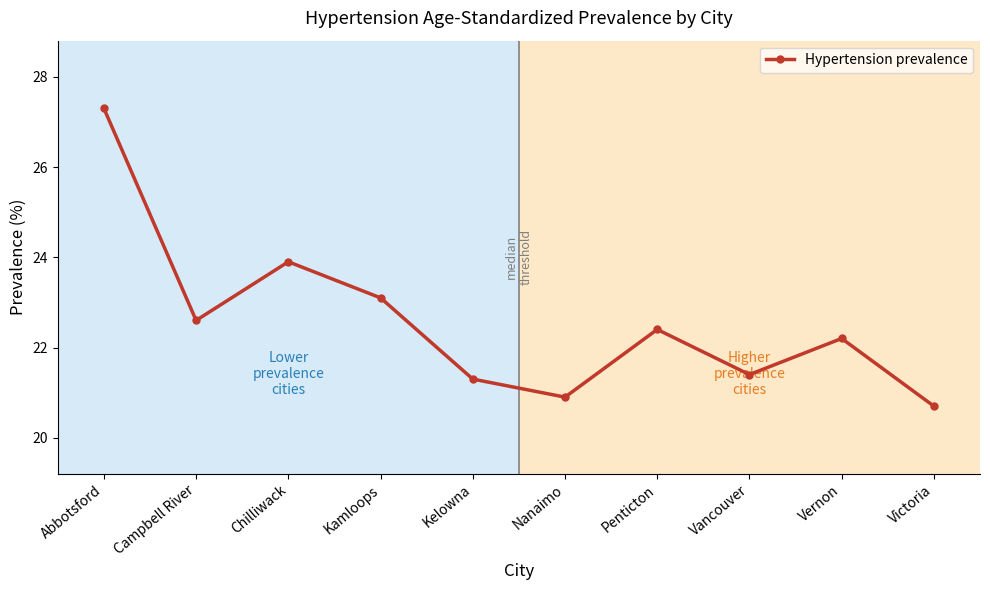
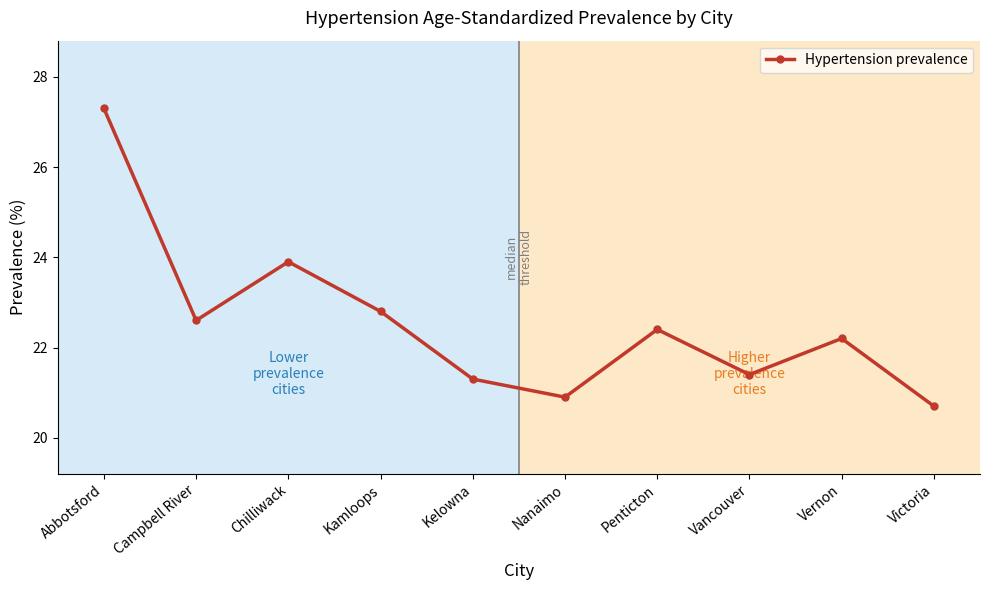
Kamloops: 23.1 -> 22.8
